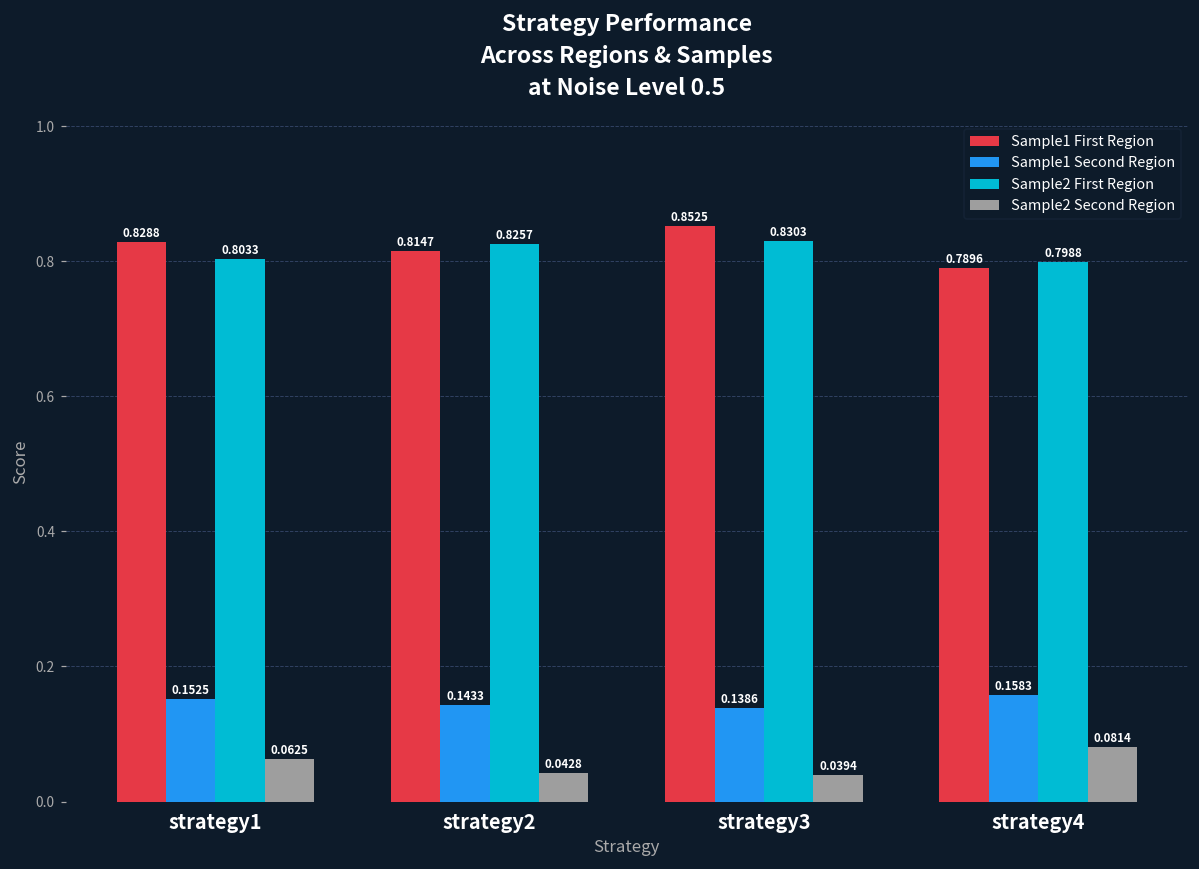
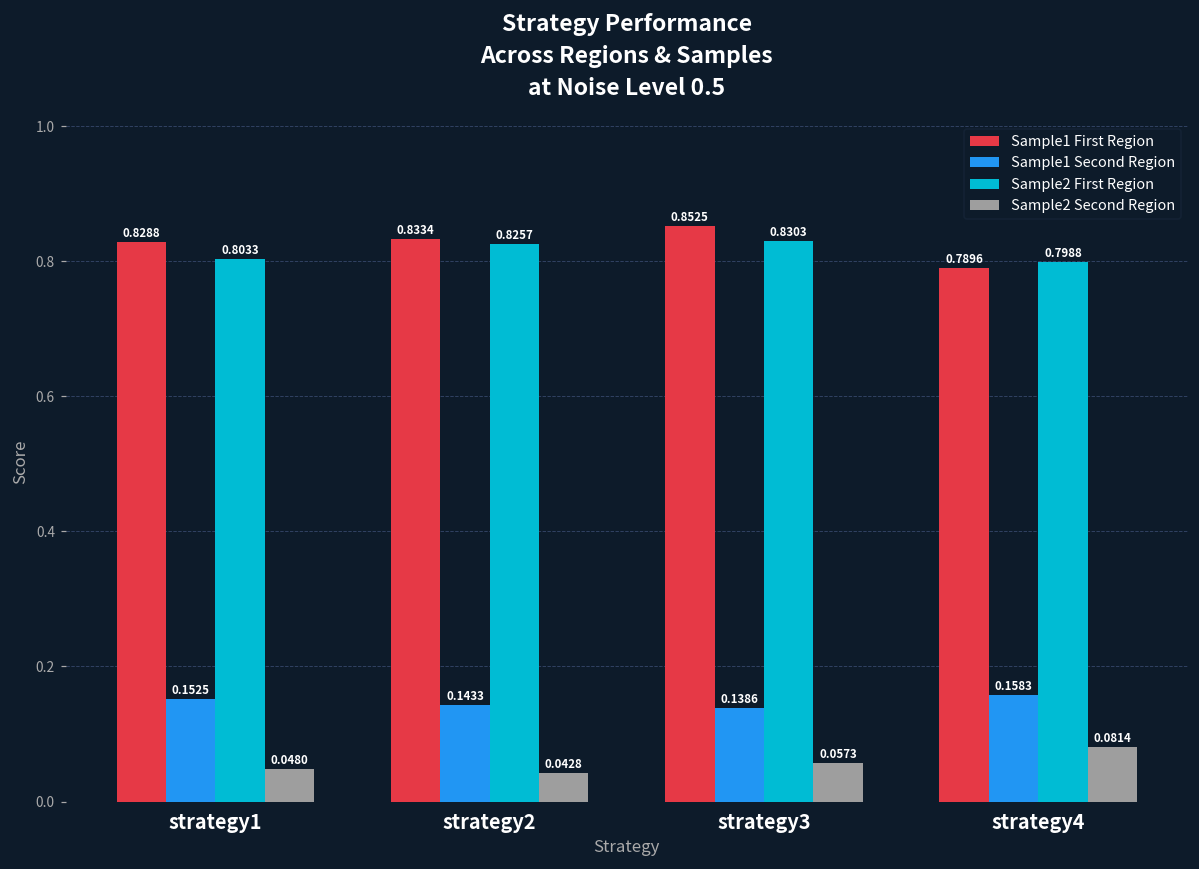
Sample2 Second Region, strategy1: 0.0625 -> 0.0480
Sample1 First Region, strategy2: 0.8147 -> 0.8334
Sample2 Second Region, strategy3: 0.0394 -> 0.0573
